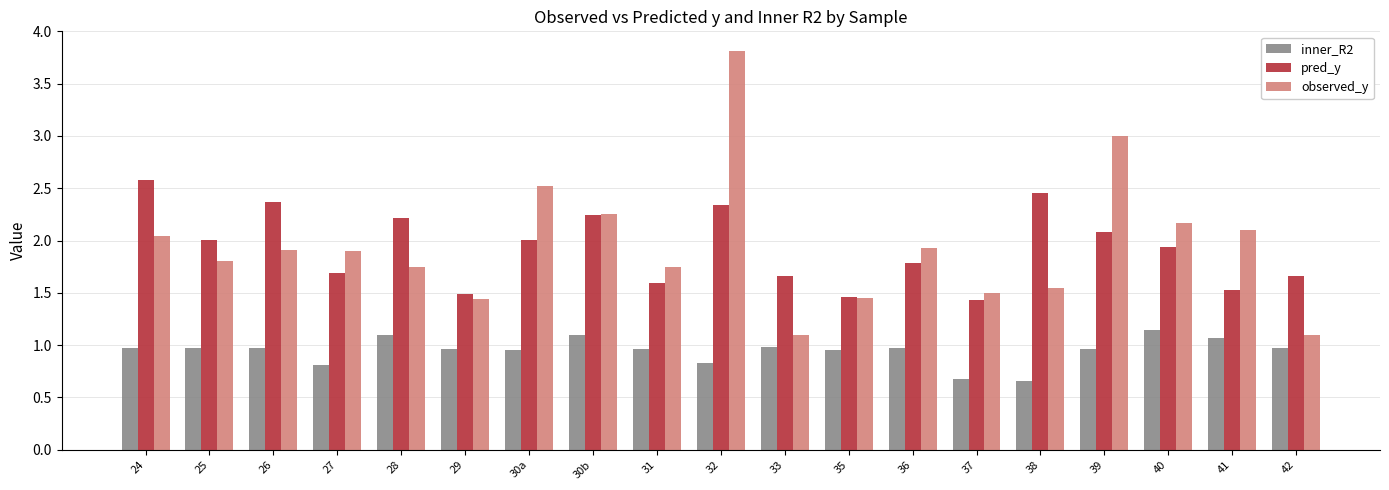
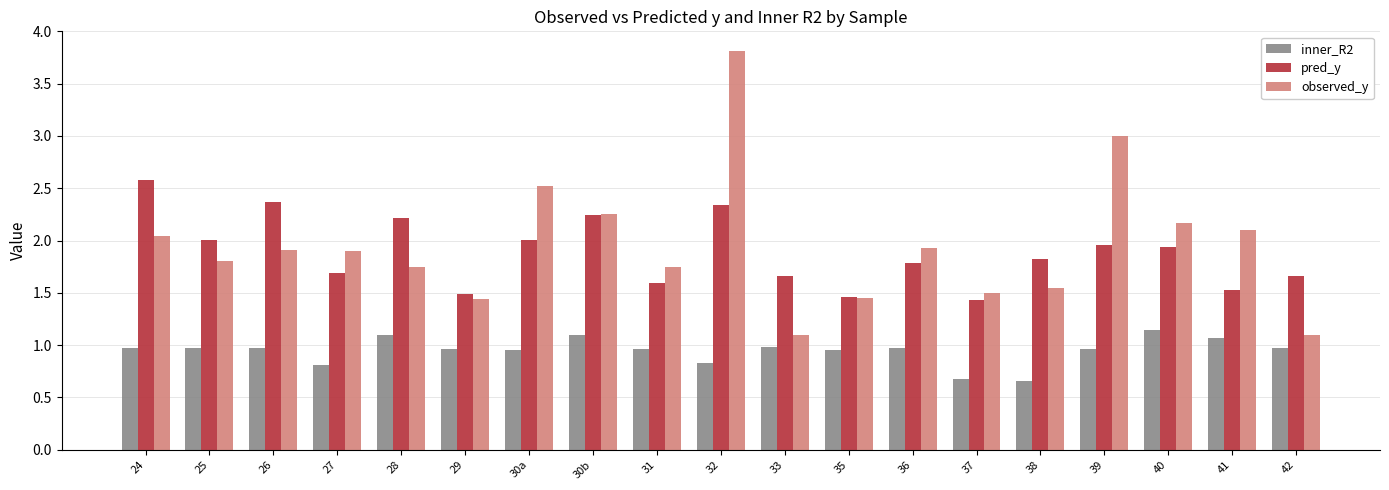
pred_y, 38: 2.45 -> 1.82
pred_y, 39: 2.08 -> 1.96
